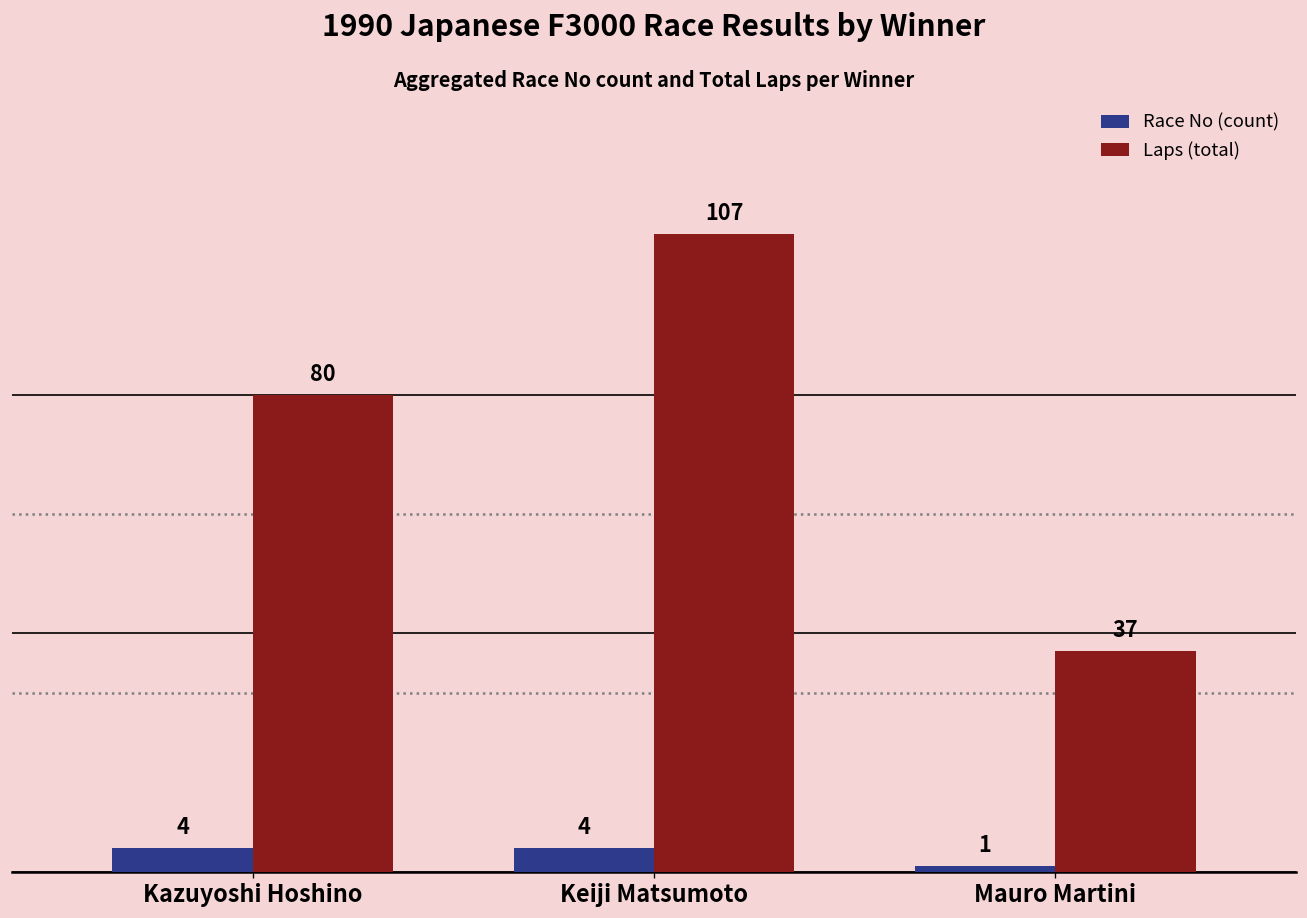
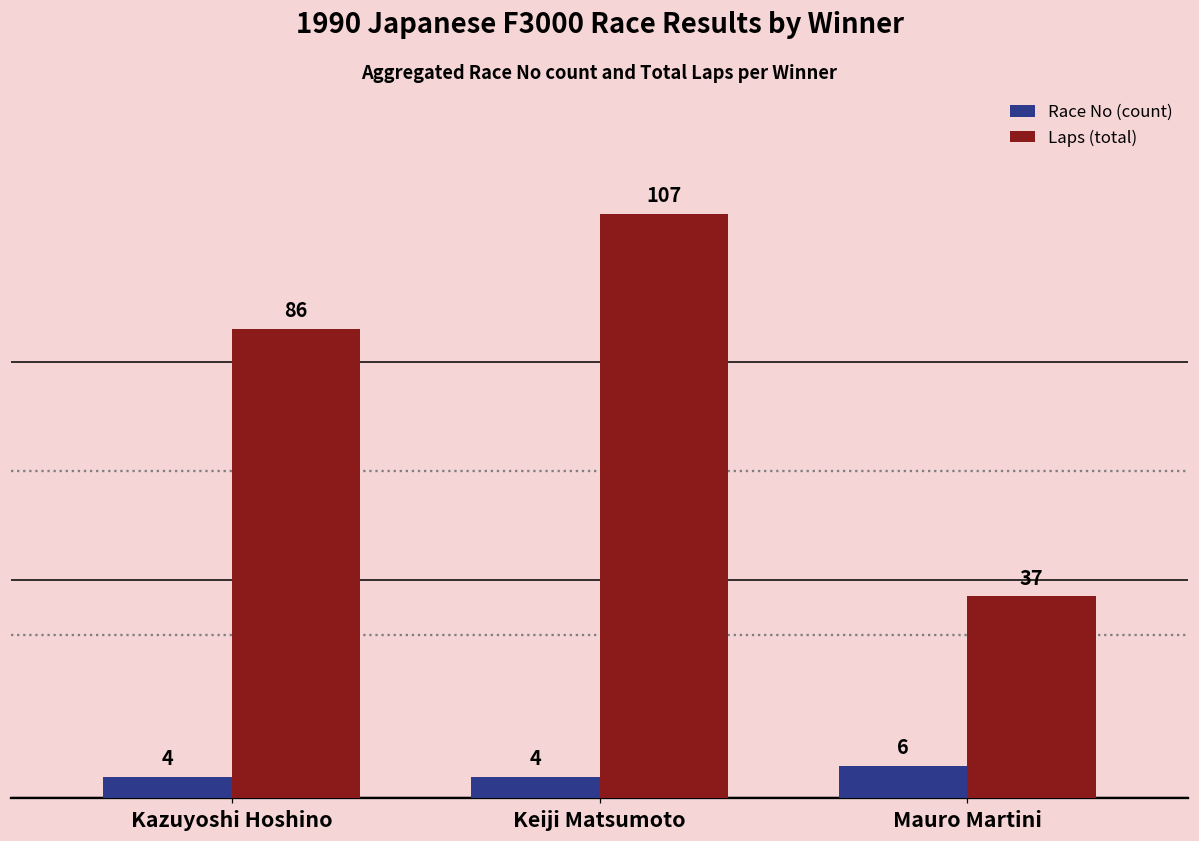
Laps (total), Kazuyoshi Hoshino: 80 -> 86
Race No (count), Mauro Martini: 1 -> 6
